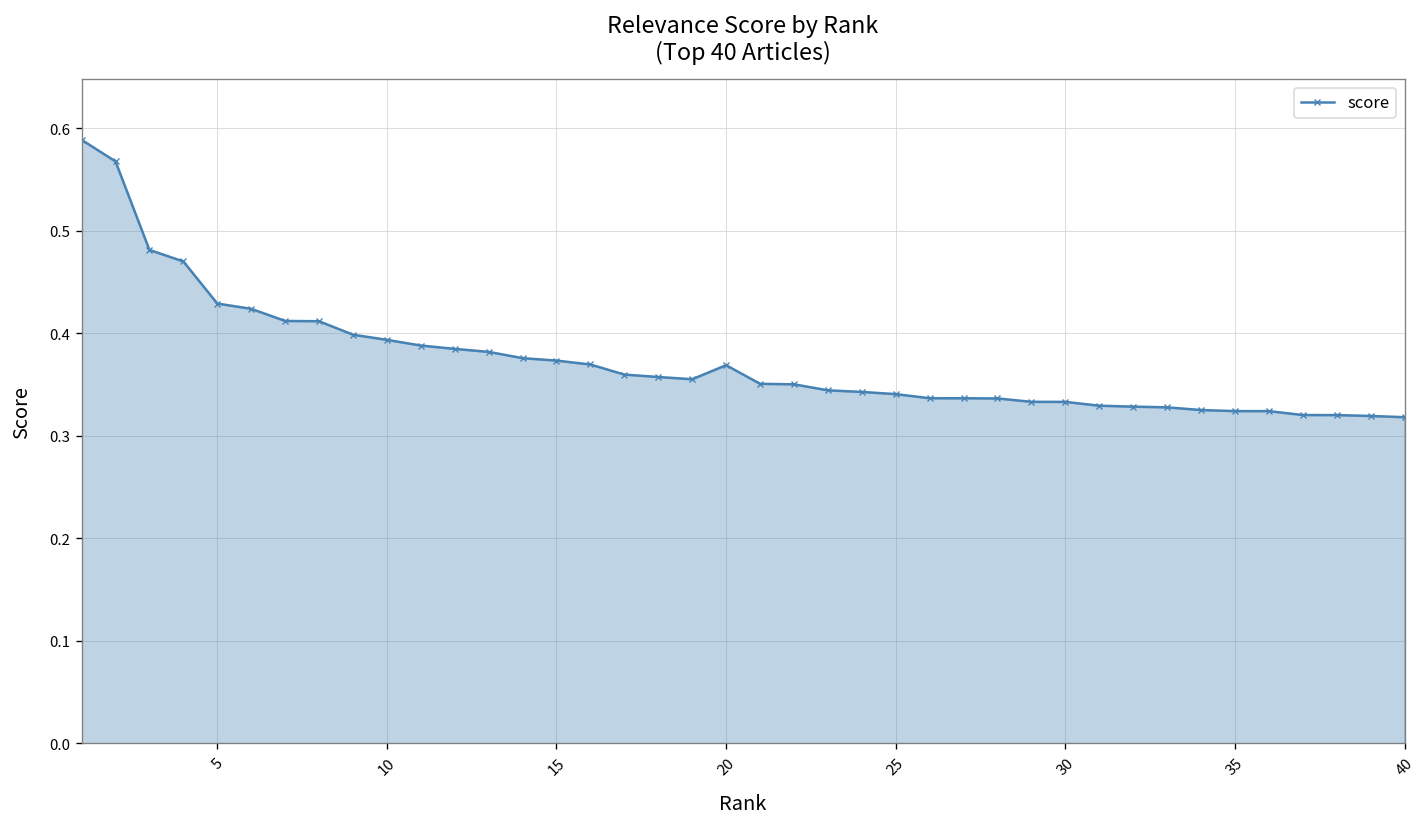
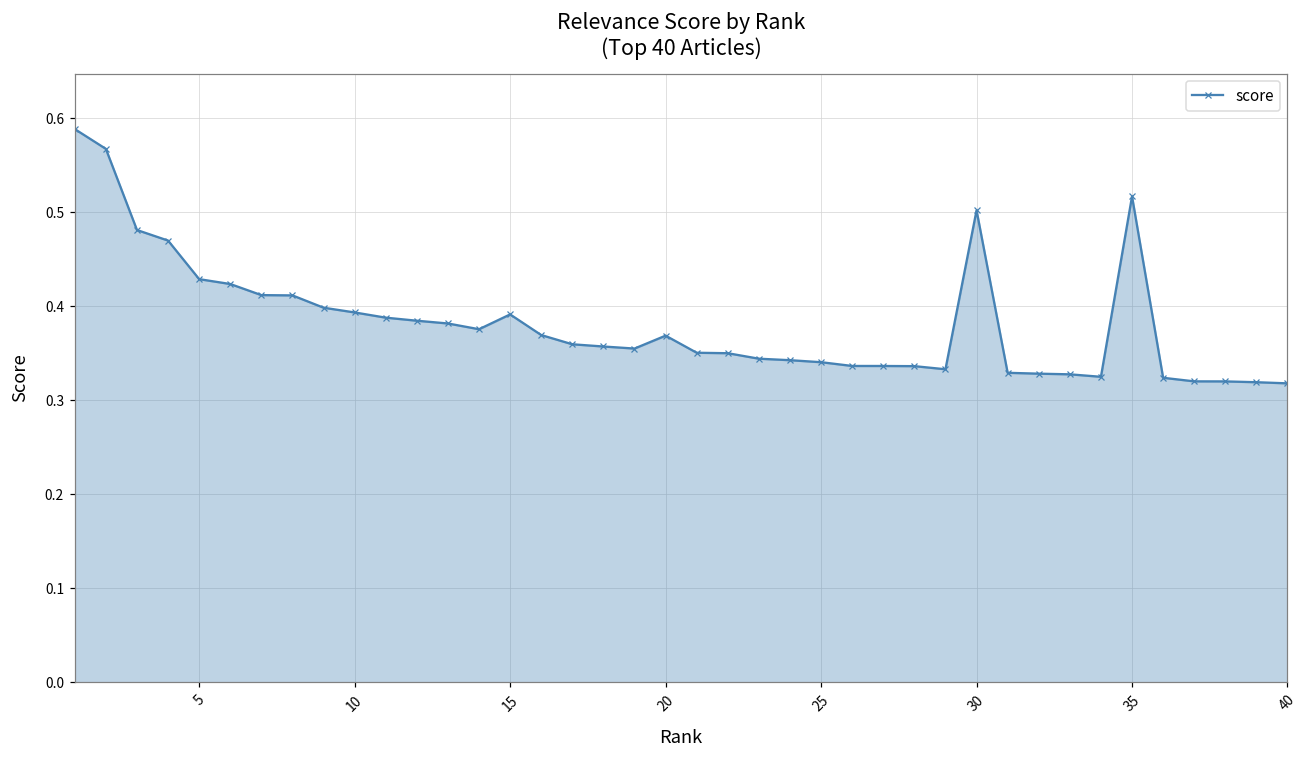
15: 0.37 -> 0.39
30: 0.33 -> 0.50
35: 0.32 -> 0.52
